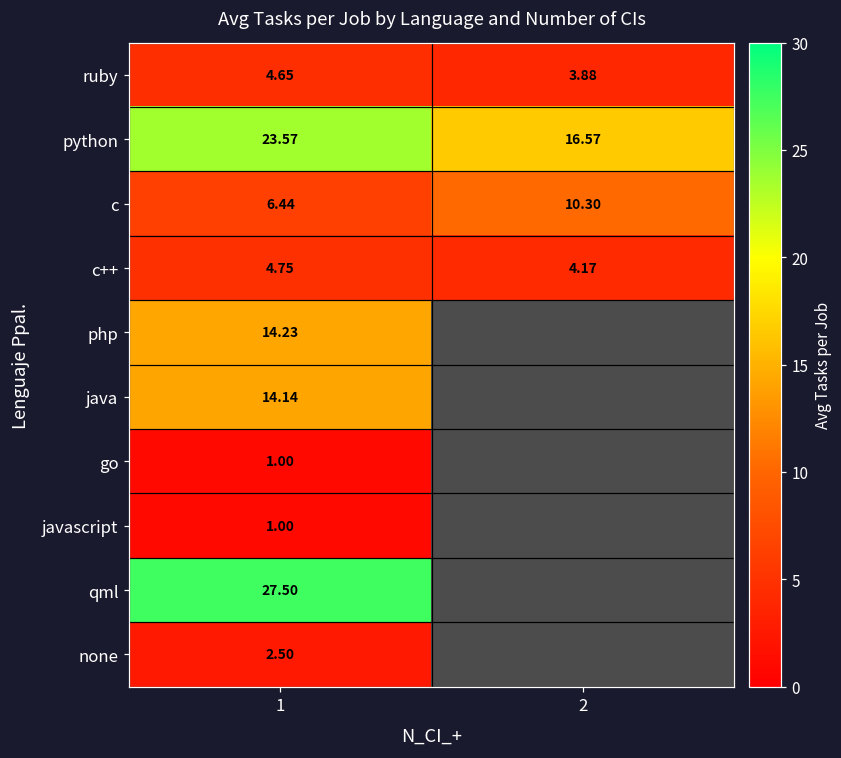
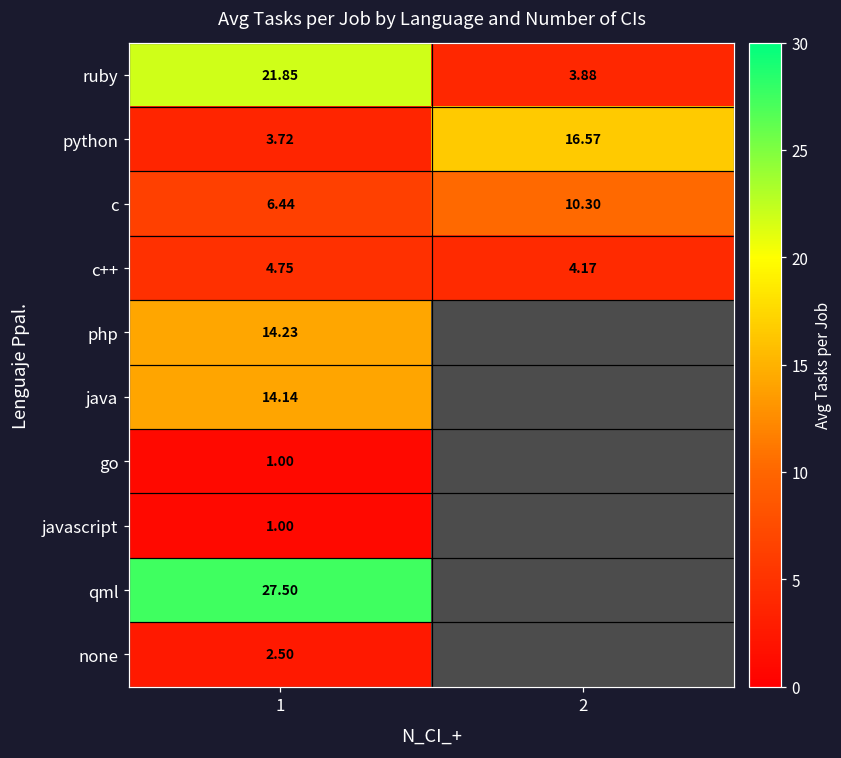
ruby, 1: 4.65 -> 21.85
python, 1: 23.57 -> 3.72
